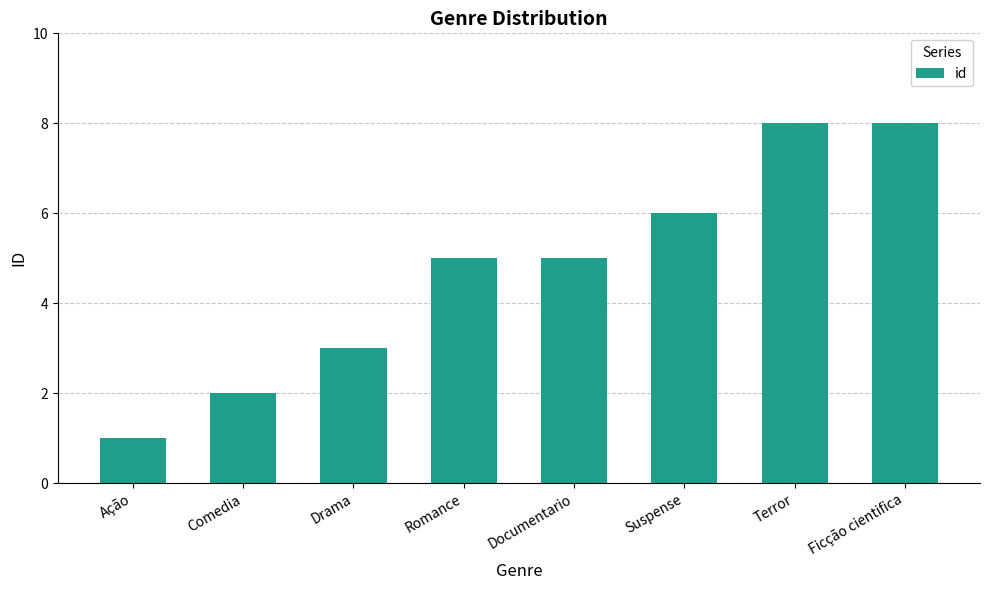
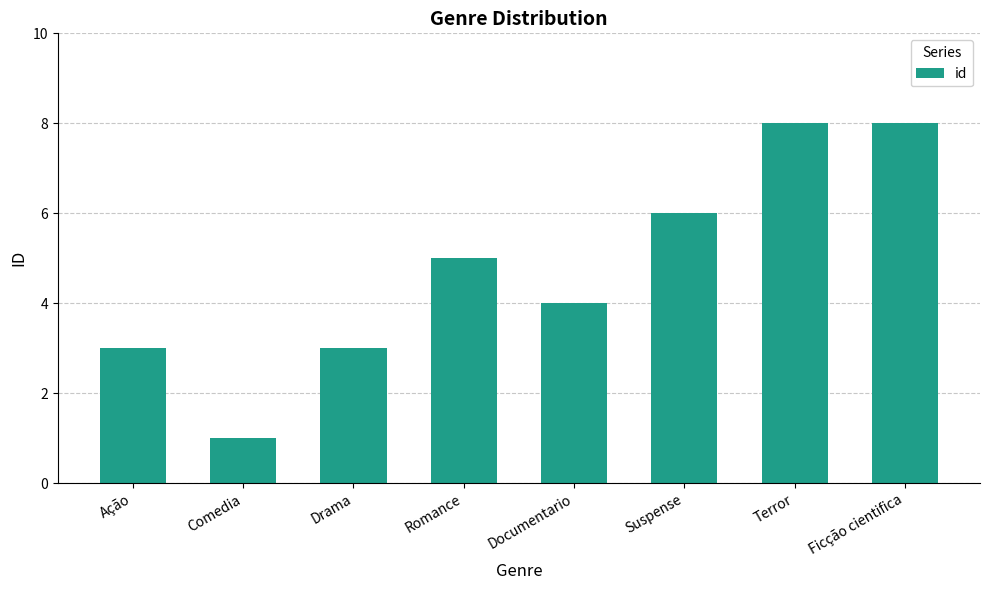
Ação: 1 -> 3
Comedia: 2 -> 1
Documentario: 5 -> 4
